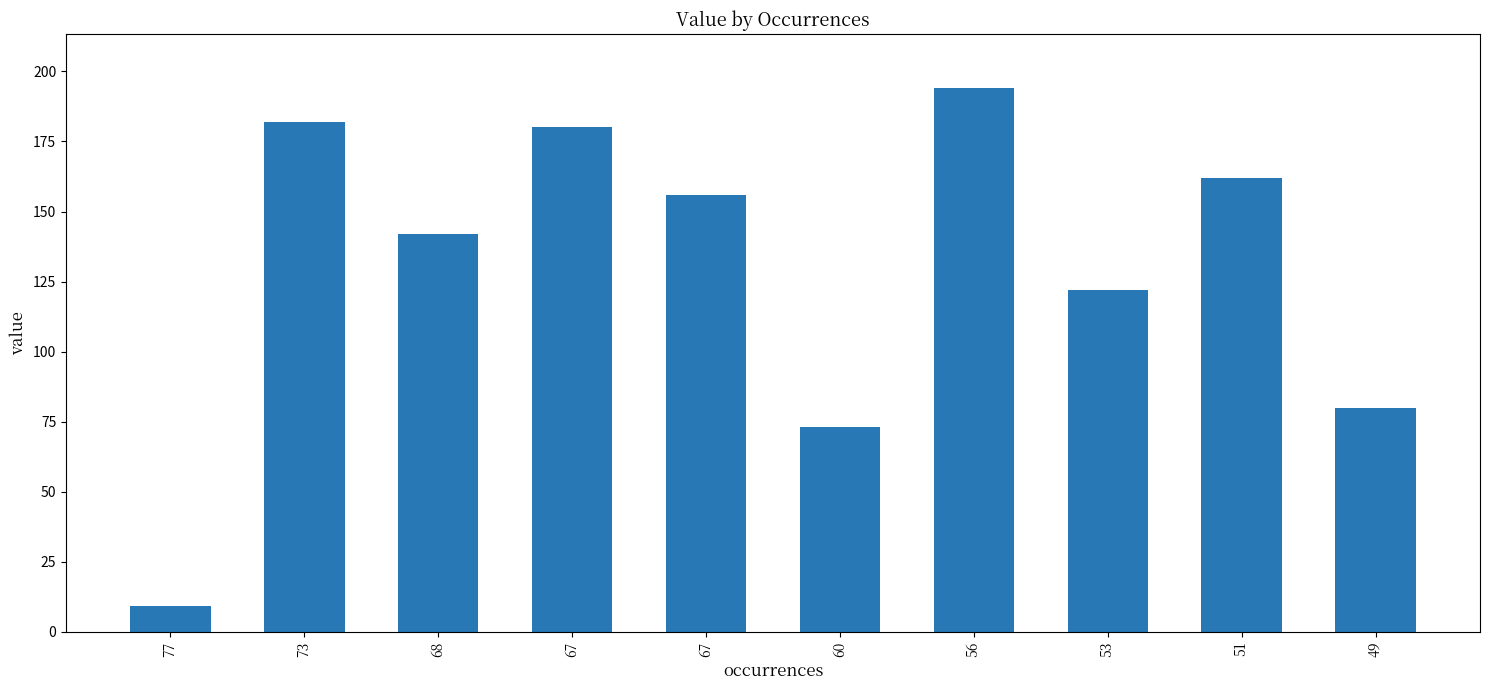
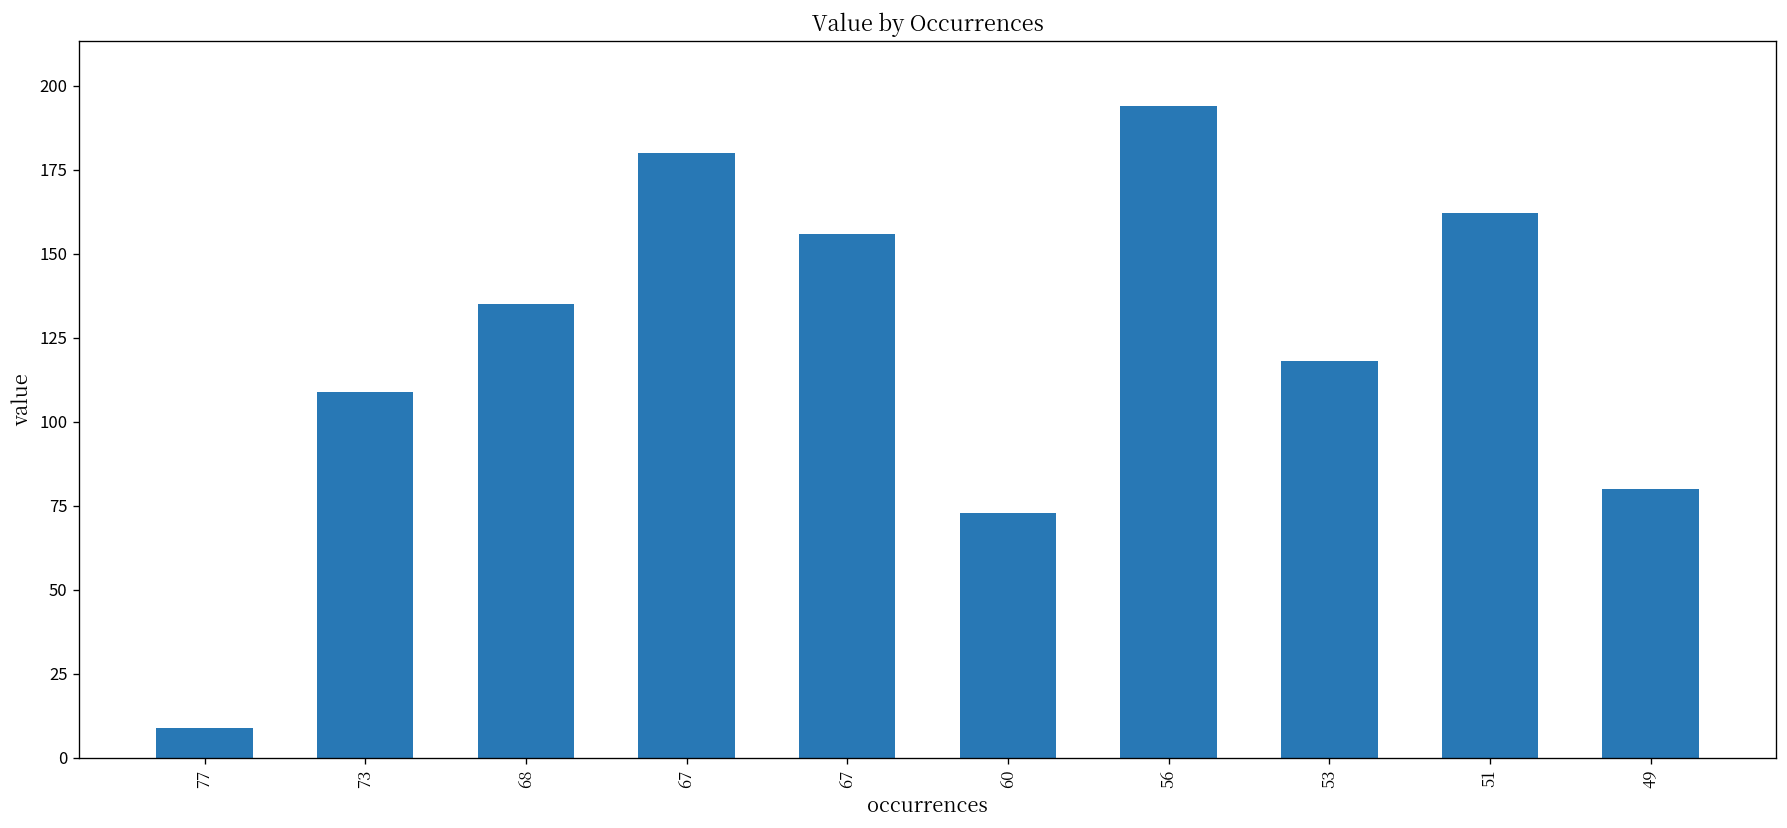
73: 182 -> 109
68: 142 -> 135
53: 122 -> 118
